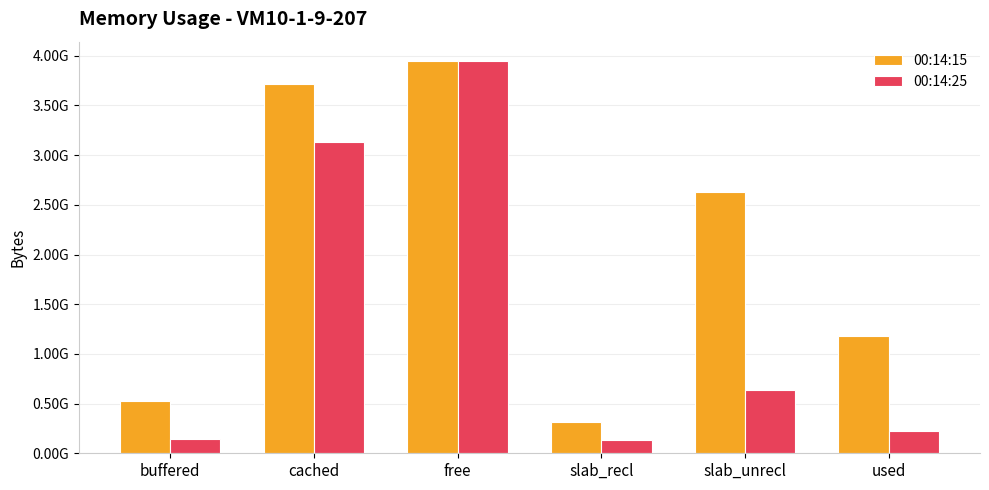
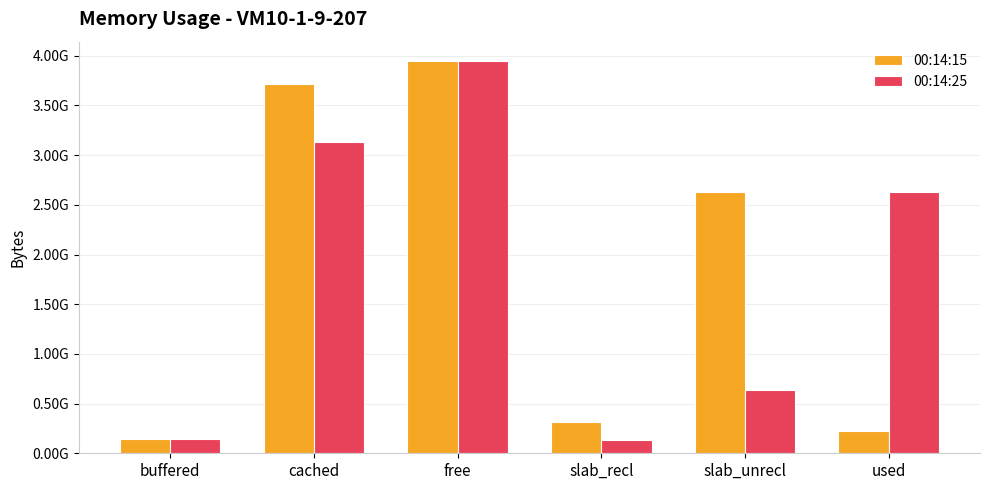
00:14:15, buffered: 500000000 -> 100000000
00:14:15, used: 1200000000 -> 200000000
00:14:25, used: 200000000 -> 2600000000
